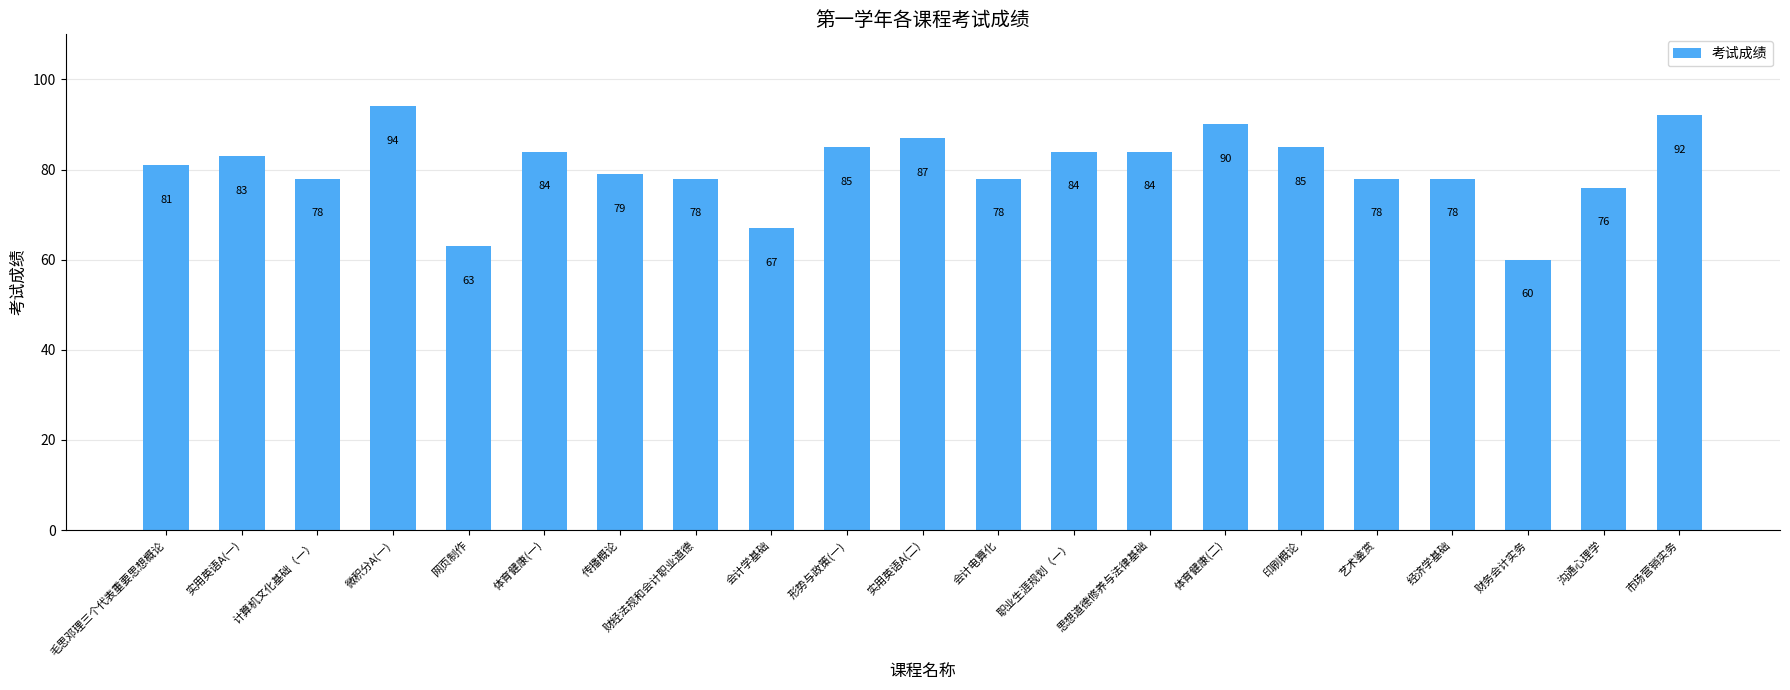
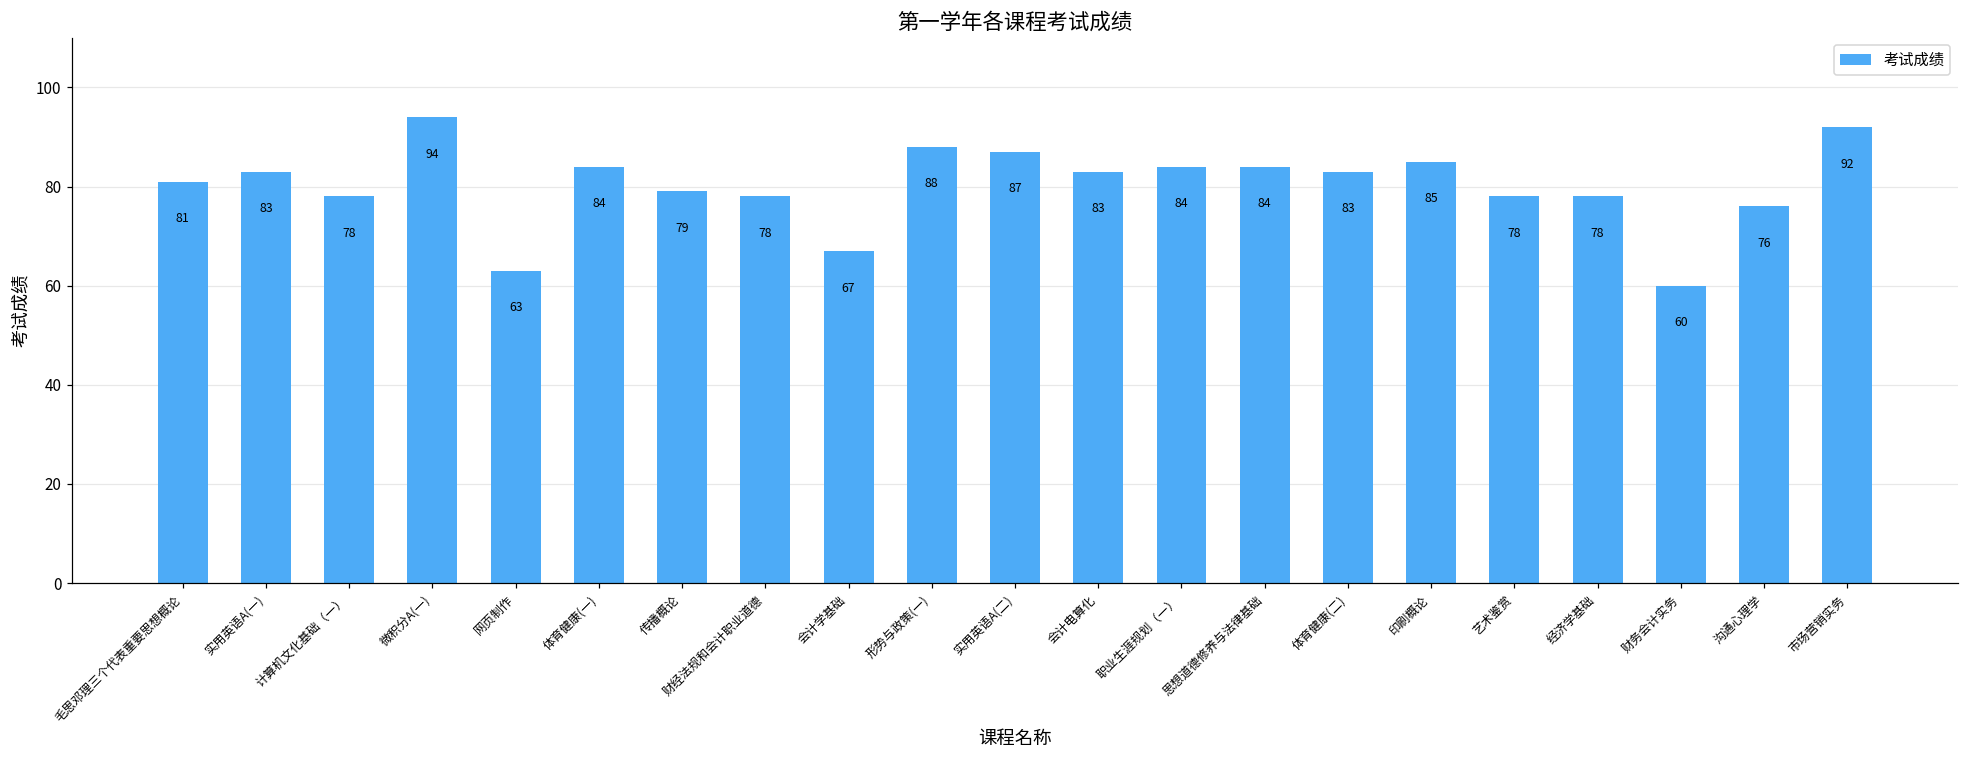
形势与政策(一): 85 -> 88
会计电算化: 78 -> 83
体育健康(二): 90 -> 83
